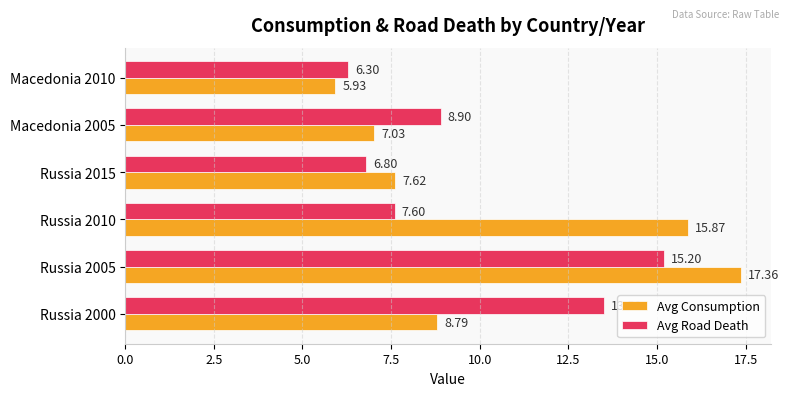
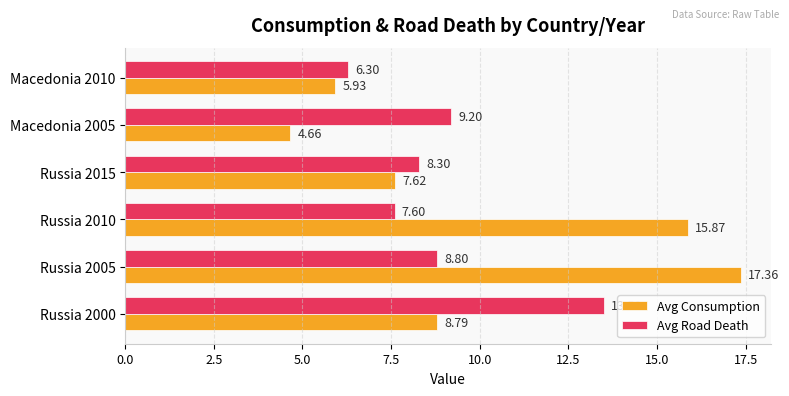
Avg Road Death, Macedonia 2005: 8.90 -> 9.20
Avg Consumption, Macedonia 2005: 7.03 -> 4.66
Avg Road Death, Russia 2015: 6.80 -> 8.30
Avg Road Death, Russia 2005: 15.20 -> 8.80
